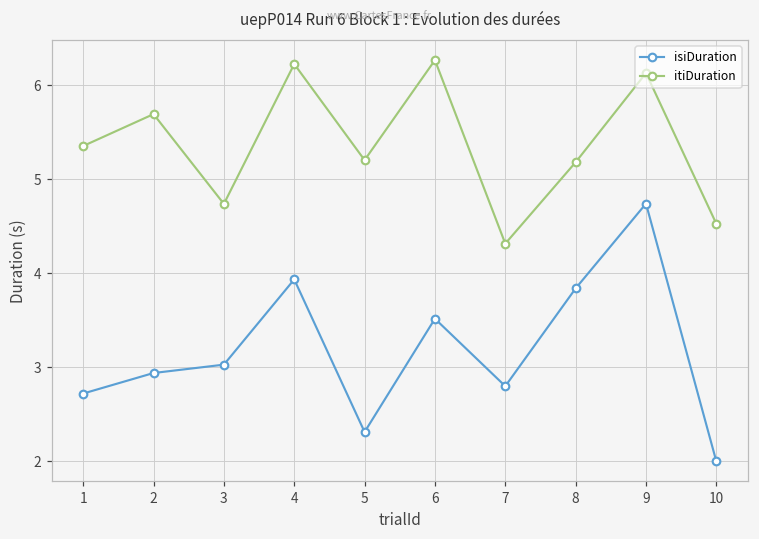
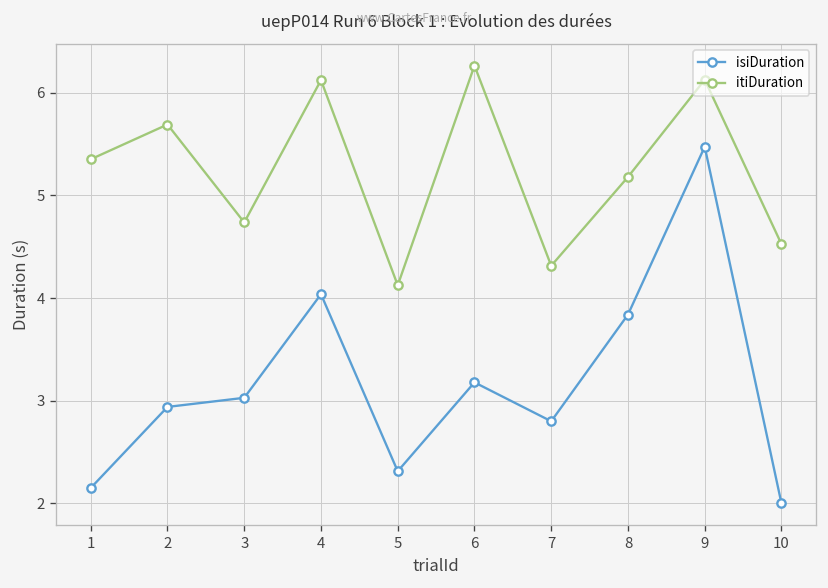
isiDuration, 1: 2.7 -> 2.2
isiDuration, 4: 3.9 -> 4.0
itiDuration, 4: 6.2 -> 6.1
itiDuration, 5: 5.2 -> 4.1
isiDuration, 6: 3.5 -> 3.2
isiDuration, 9: 4.7 -> 5.5
